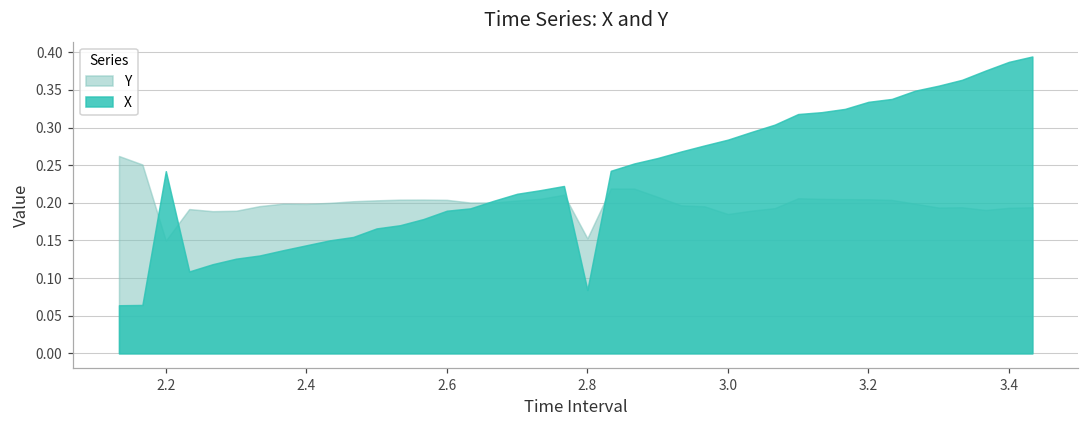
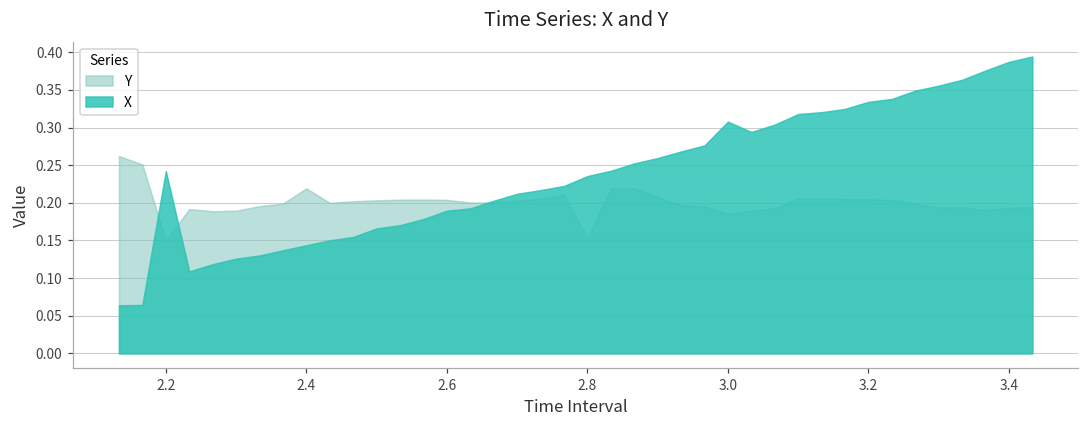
Y, 2.4: 0.20 -> 0.22
X, 2.8: 0.08 -> 0.24
X, 3.0: 0.28 -> 0.31
